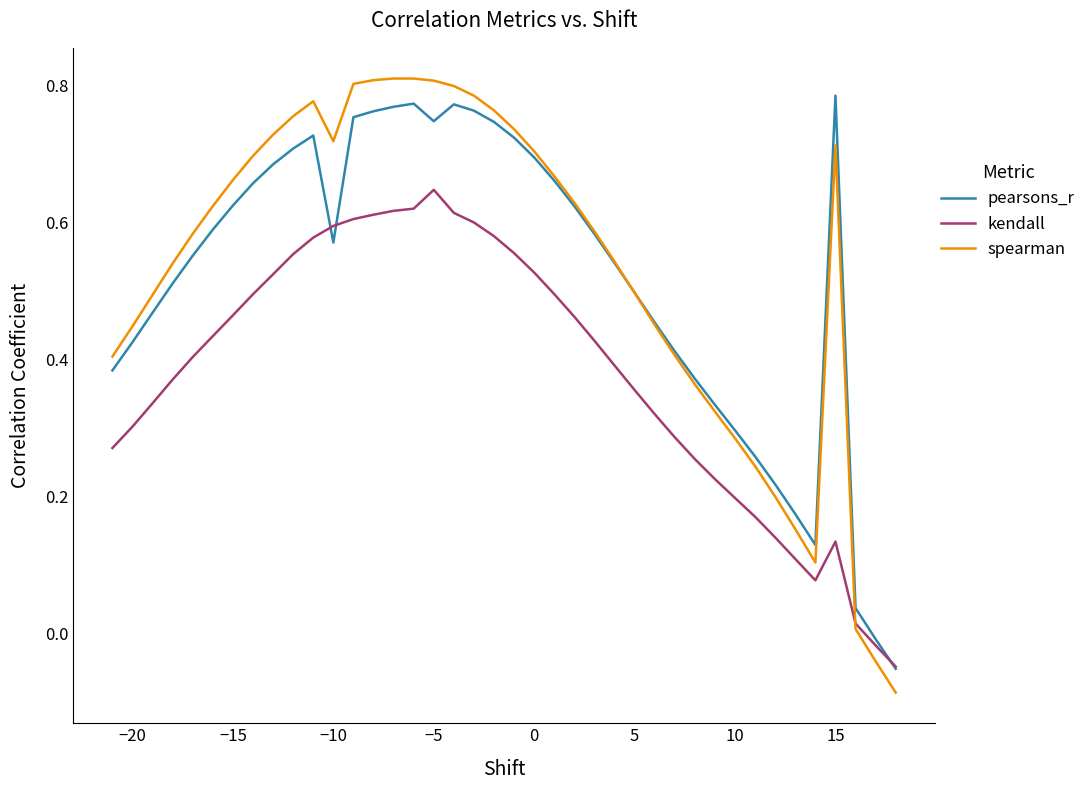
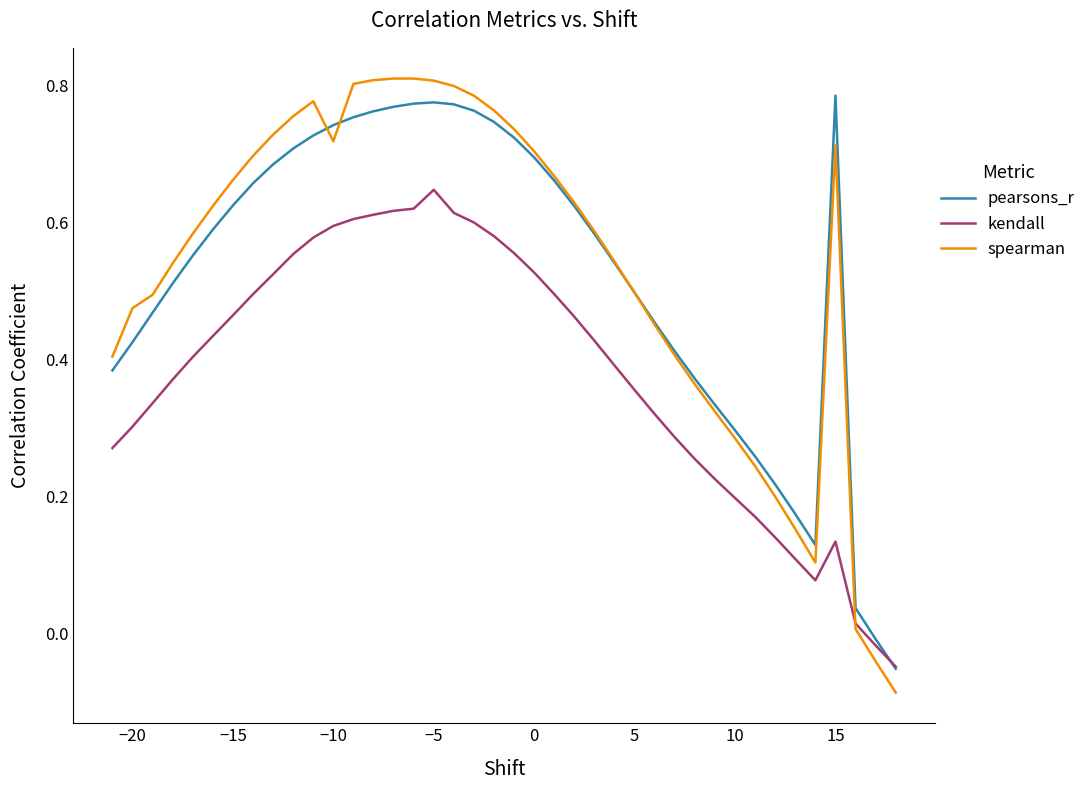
spearman, −20: 0.45 -> 0.47
pearsons_r, −10: 0.57 -> 0.74
pearsons_r, −5: 0.75 -> 0.77
